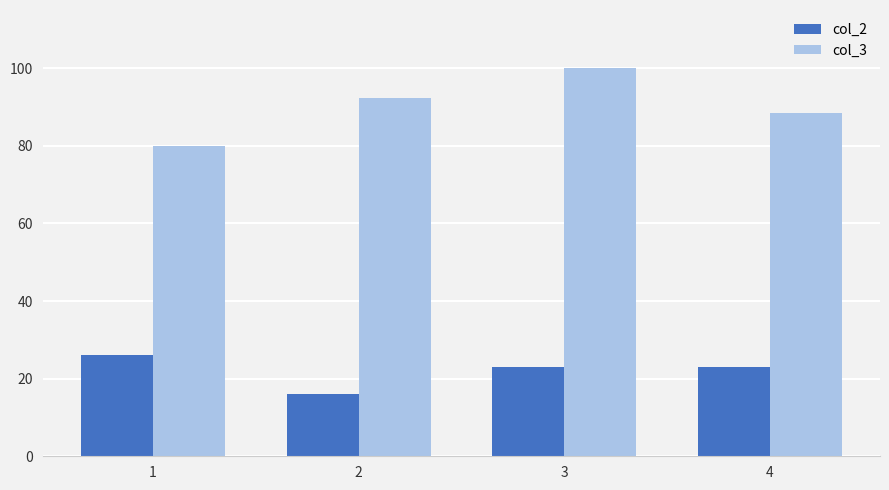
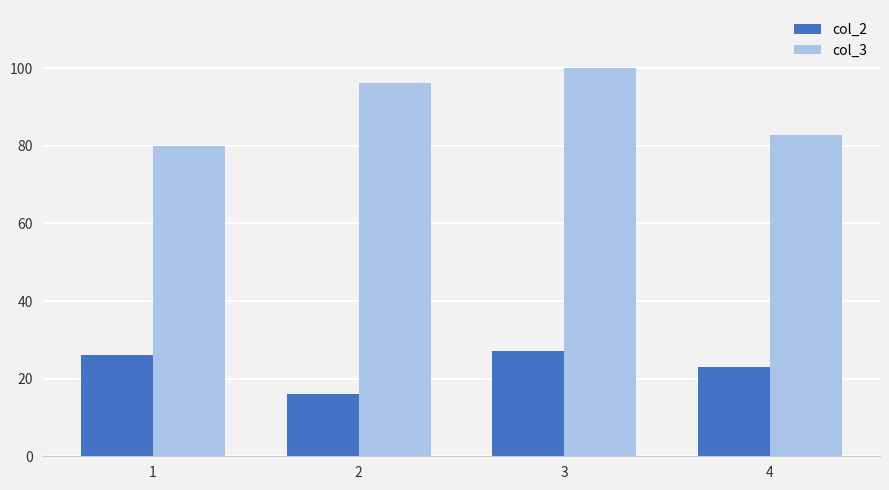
col_3, 2: 92 -> 96
col_2, 3: 23 -> 27
col_3, 4: 88 -> 83
